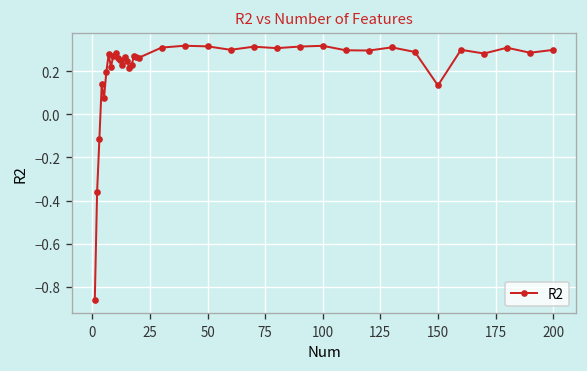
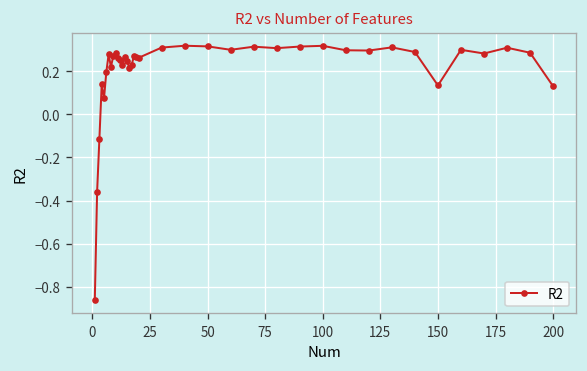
200: 0.30 -> 0.13
